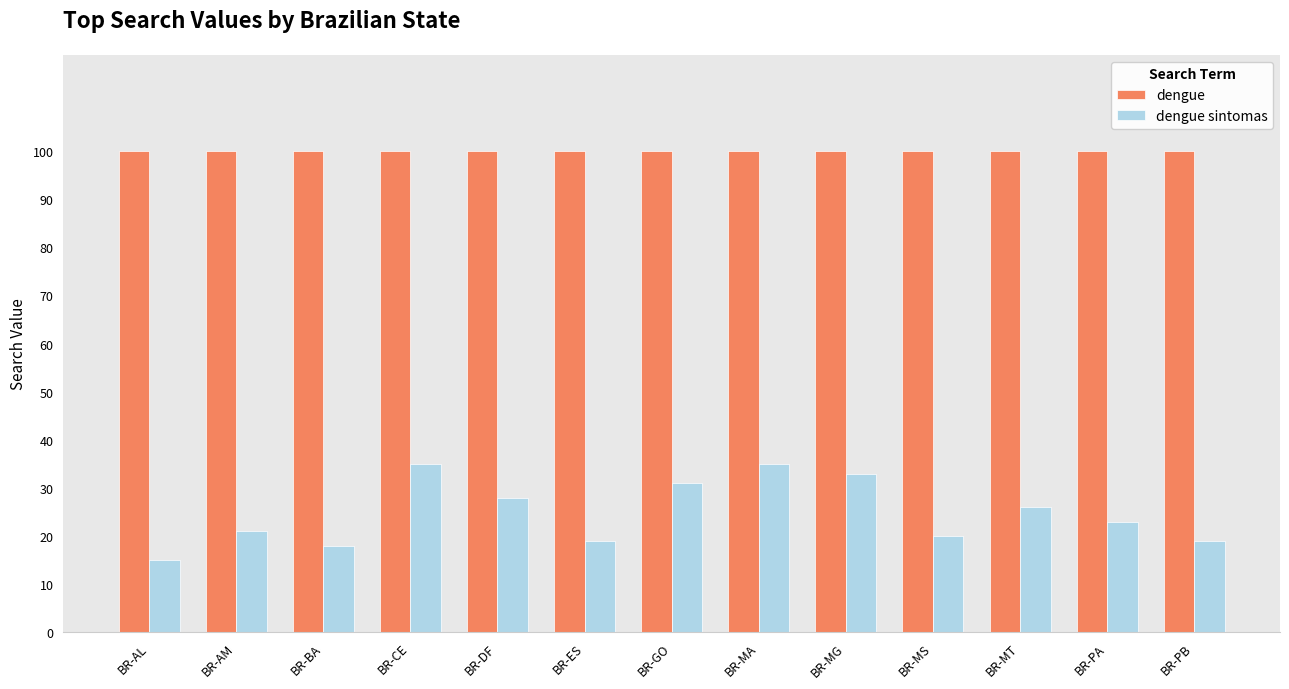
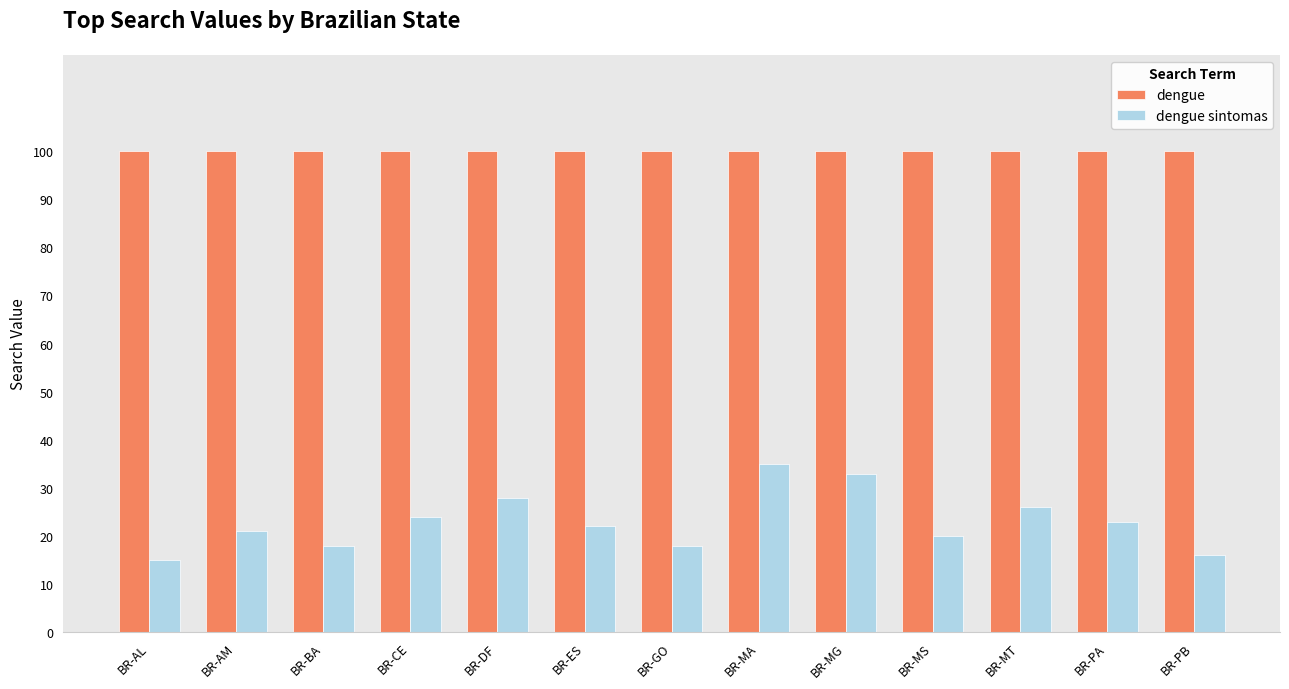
dengue sintomas, BR-CE: 35 -> 24
dengue sintomas, BR-ES: 19 -> 22
dengue sintomas, BR-GO: 31 -> 18
dengue sintomas, BR-PB: 19 -> 16
